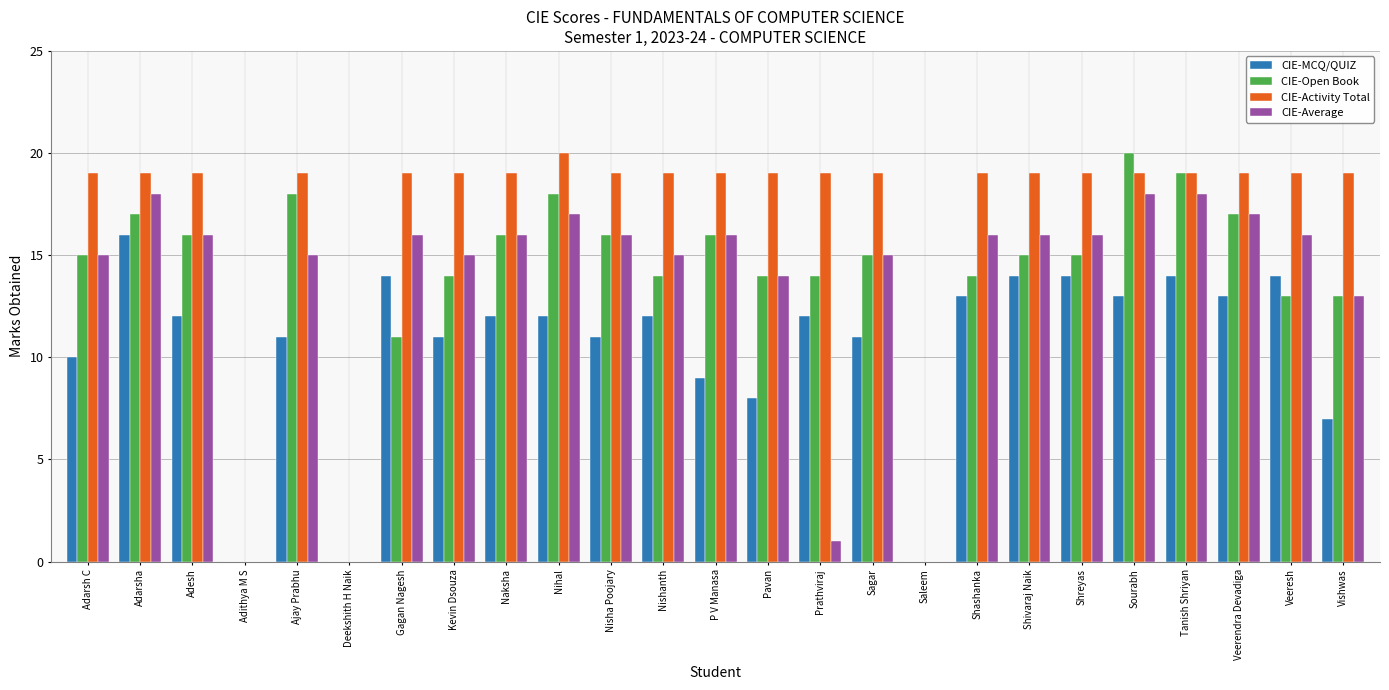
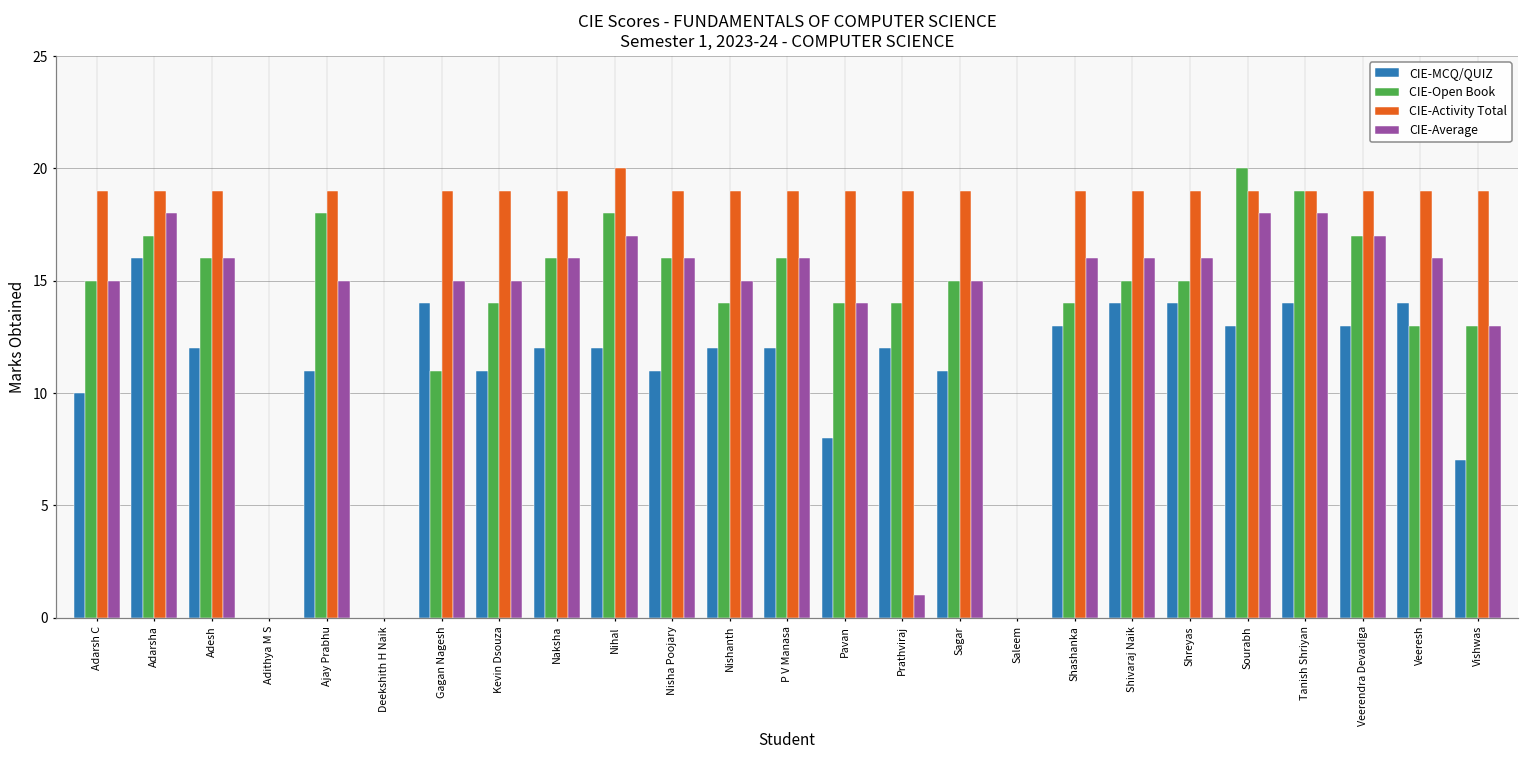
CIE-Average, Gagan Nagesh: 16 -> 15
CIE-MCQ/QUIZ, P V Manasa: 9 -> 12
